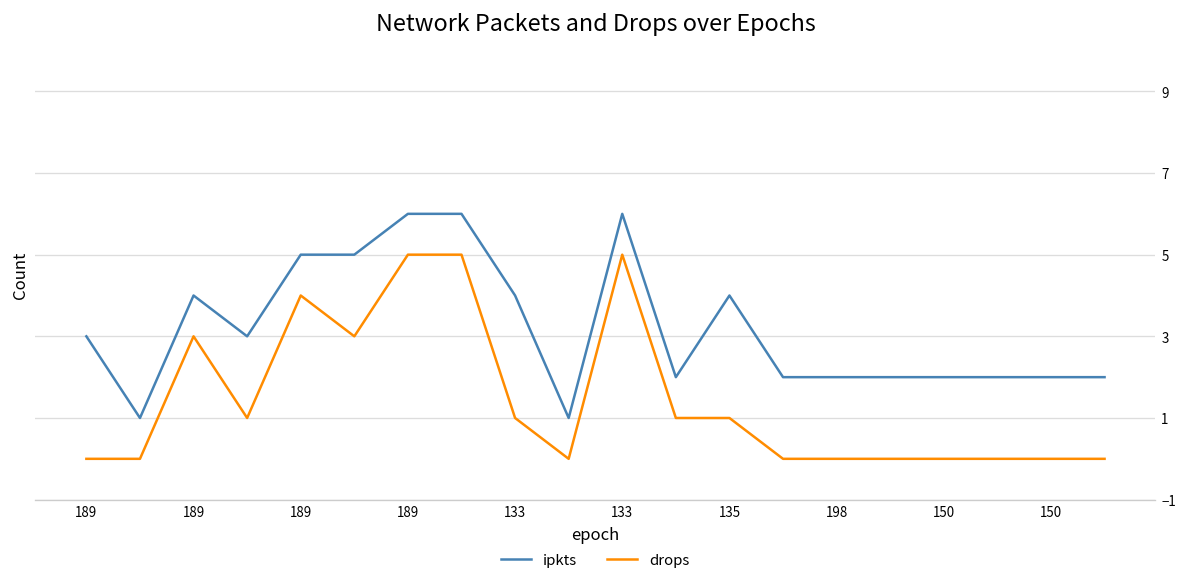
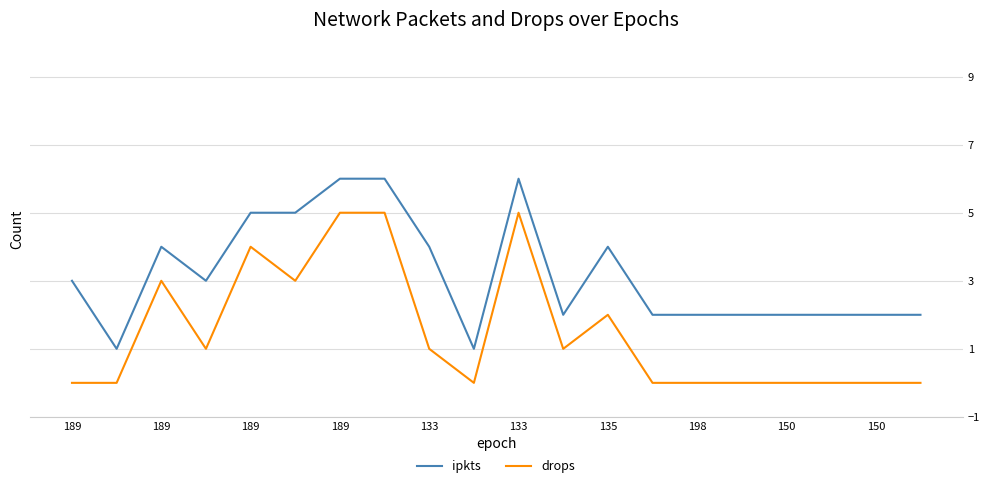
drops, 135: 1 -> 2
